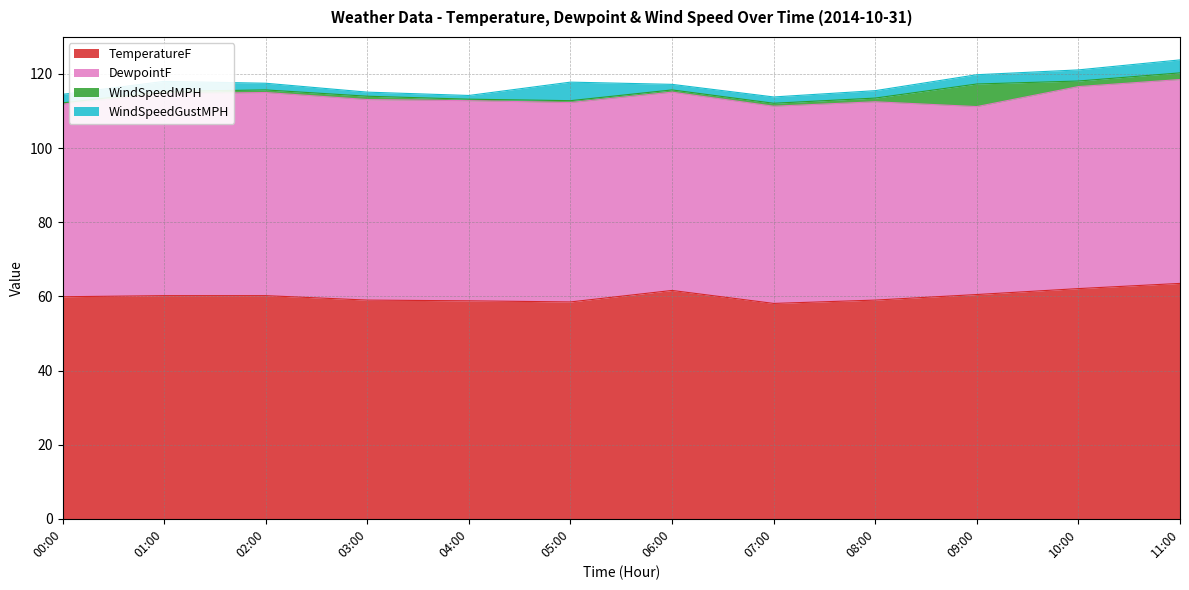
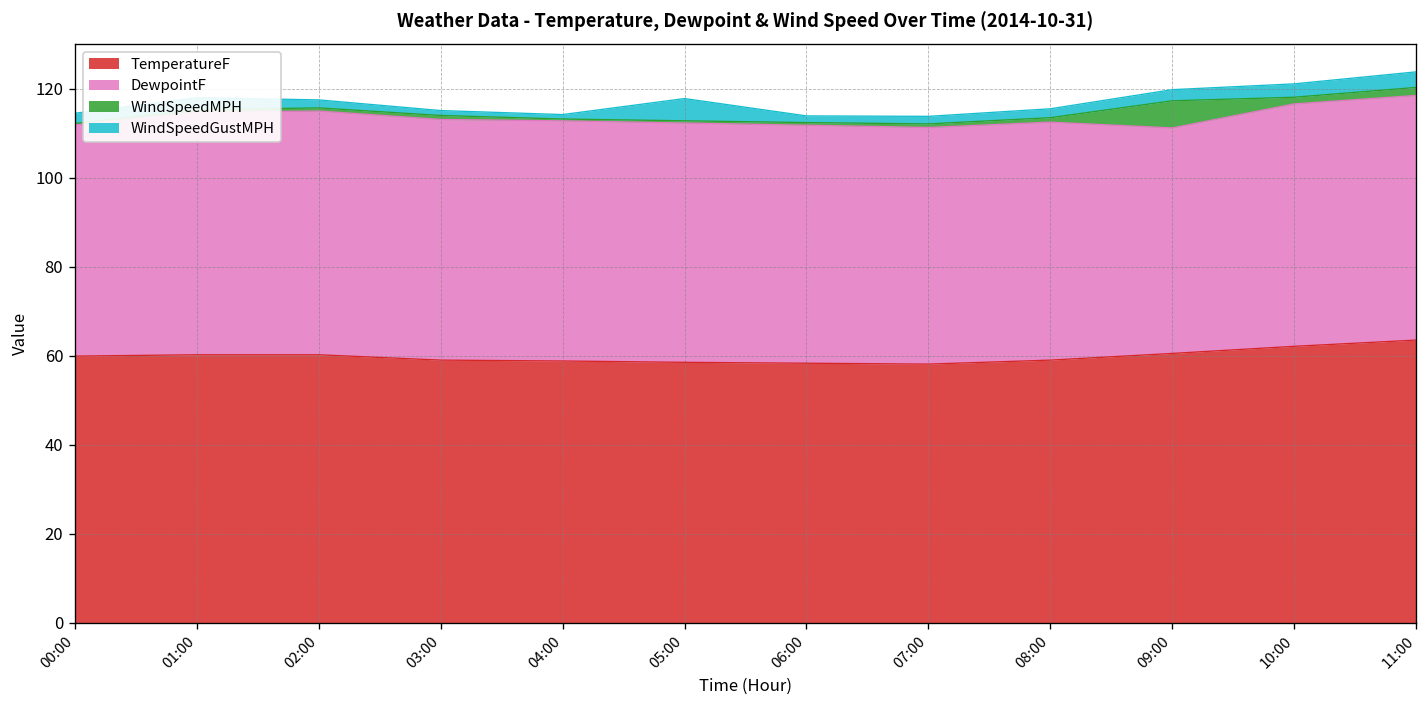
TemperatureF, 06:00: 62 -> 58
